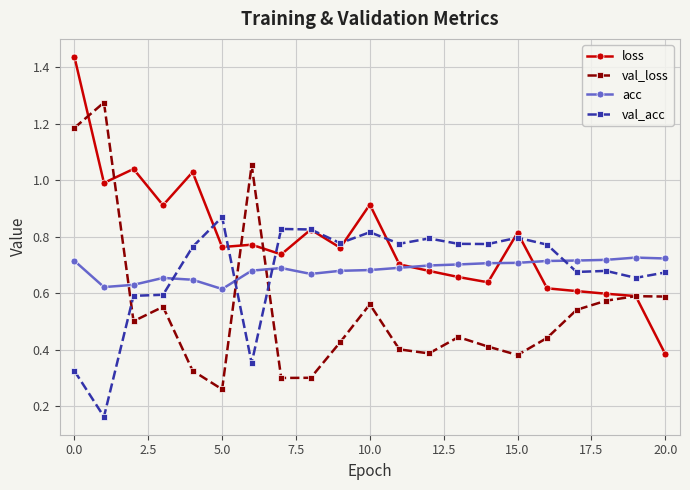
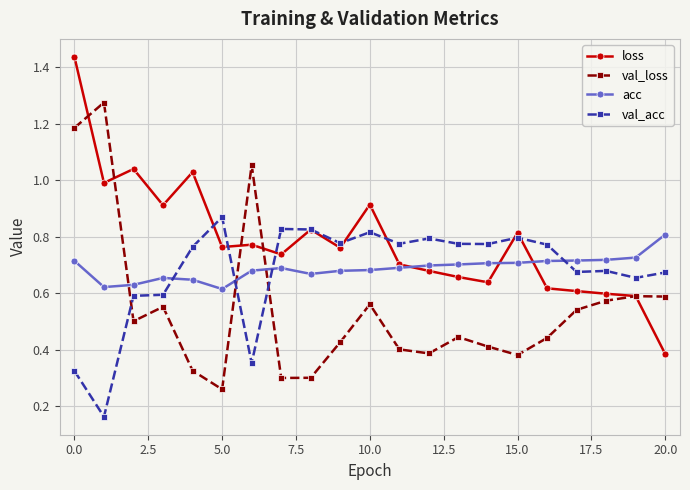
acc, 20.0: 0.72 -> 0.81
